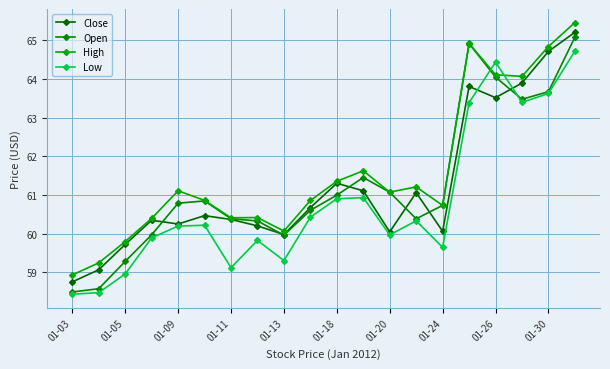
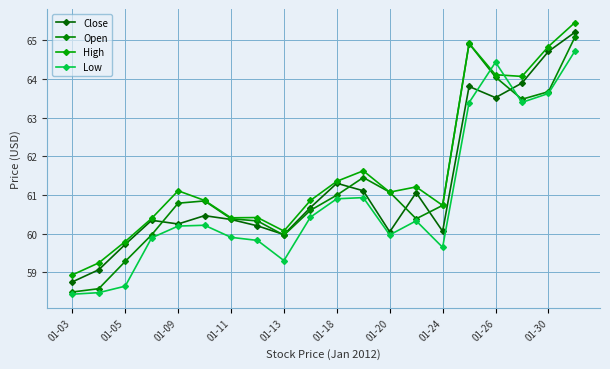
Low, 01-05: 59.0 -> 58.6
Low, 01-11: 59.1 -> 59.9
